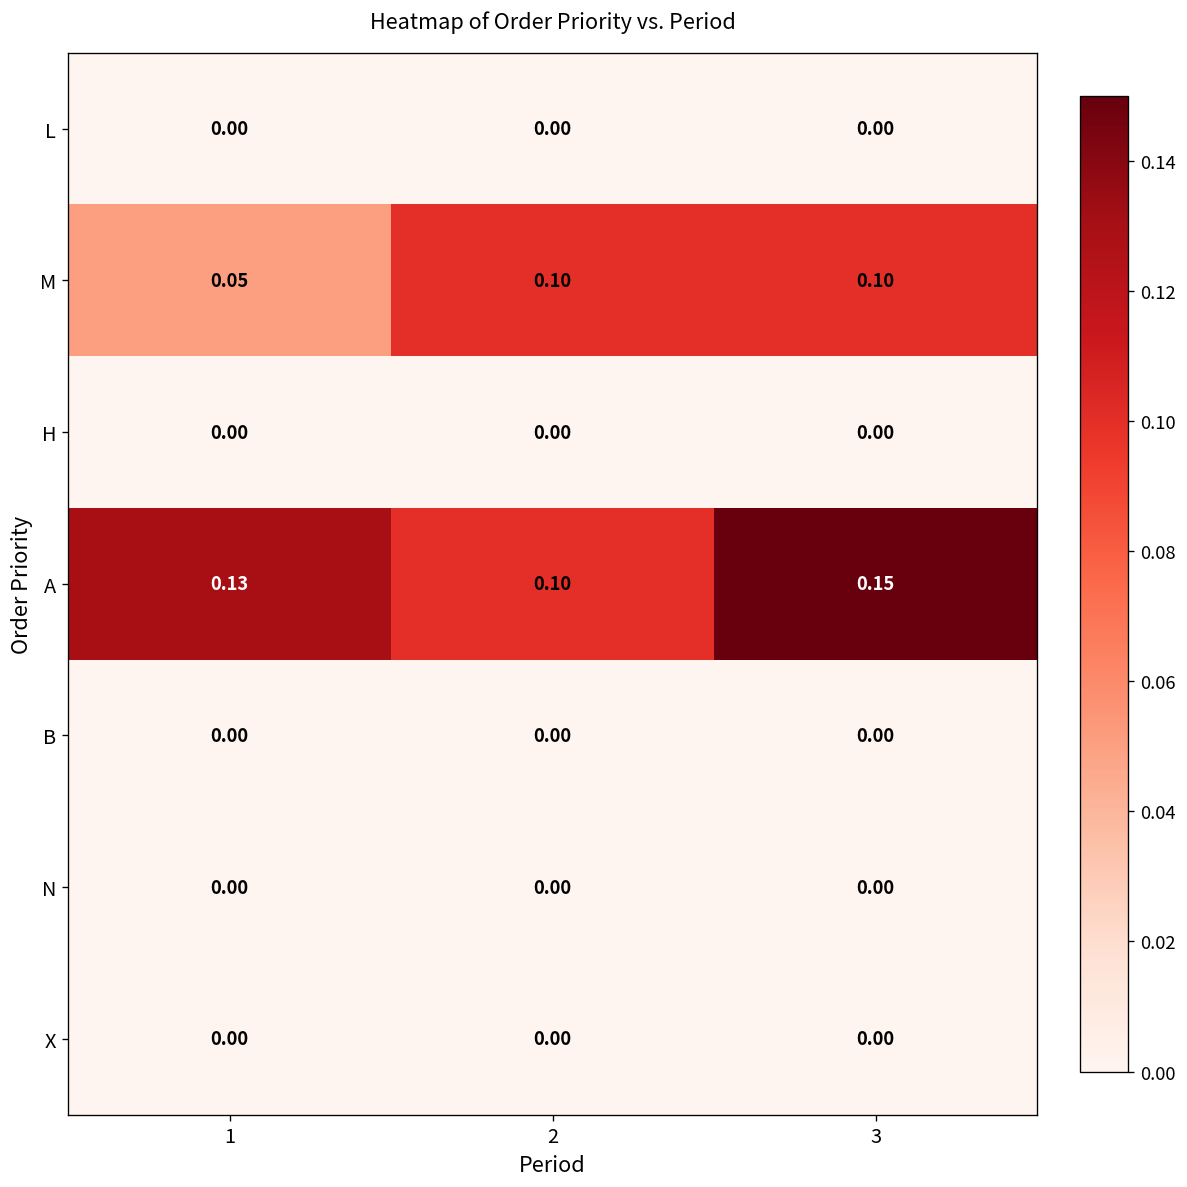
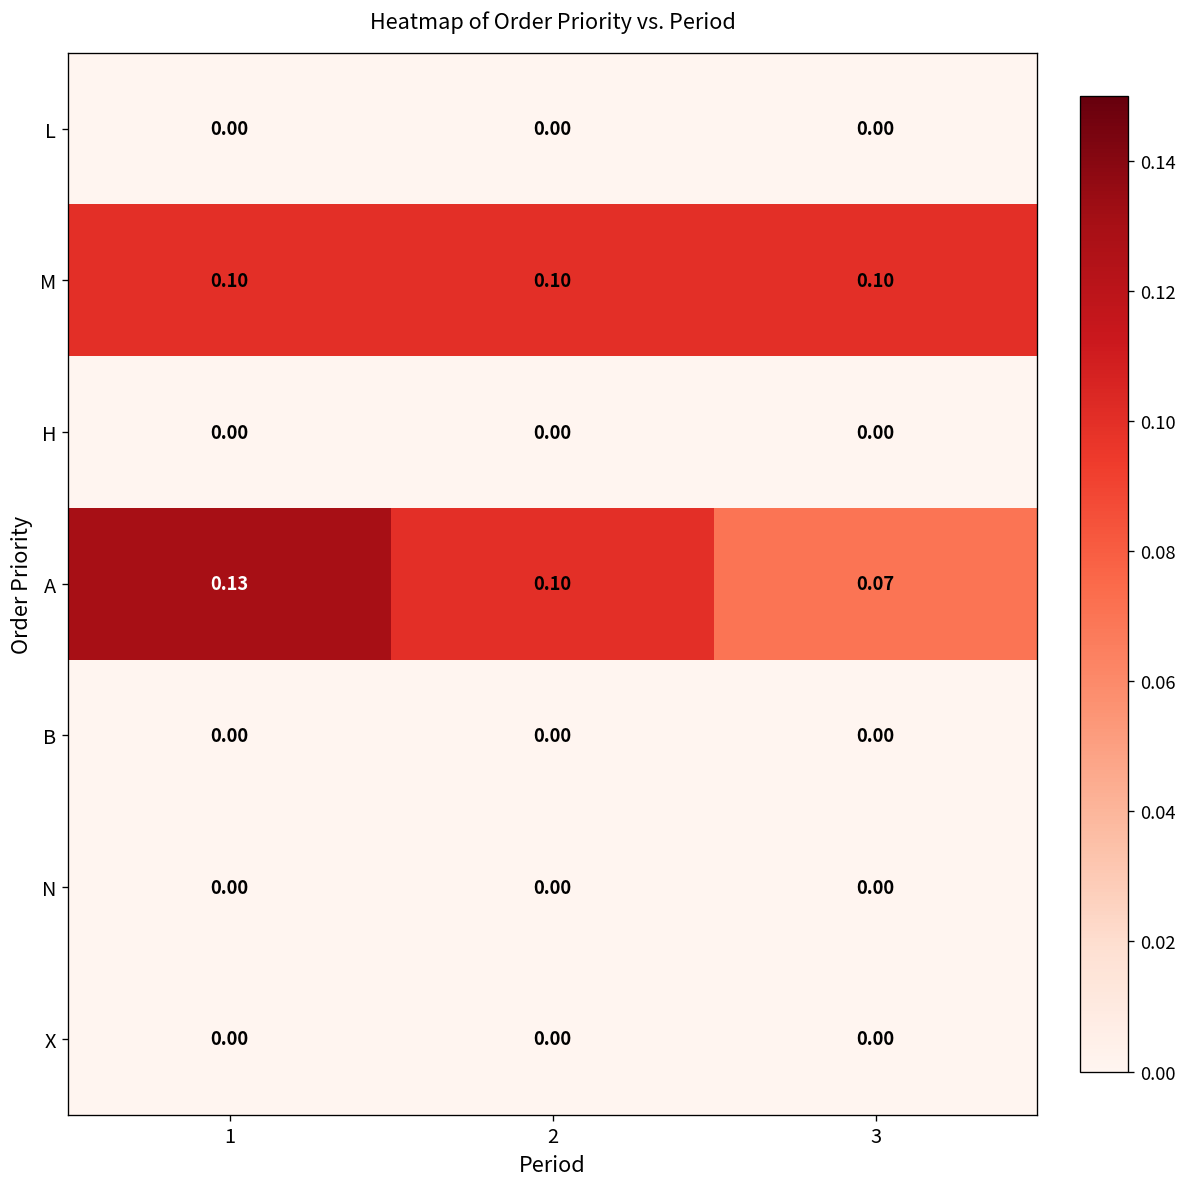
M, 1: 0.05 -> 0.10
A, 3: 0.15 -> 0.07
